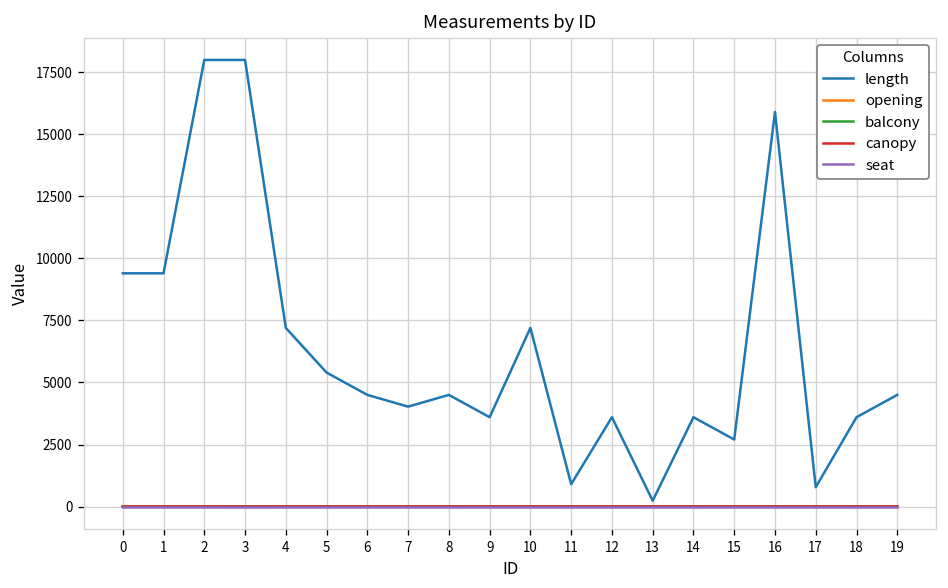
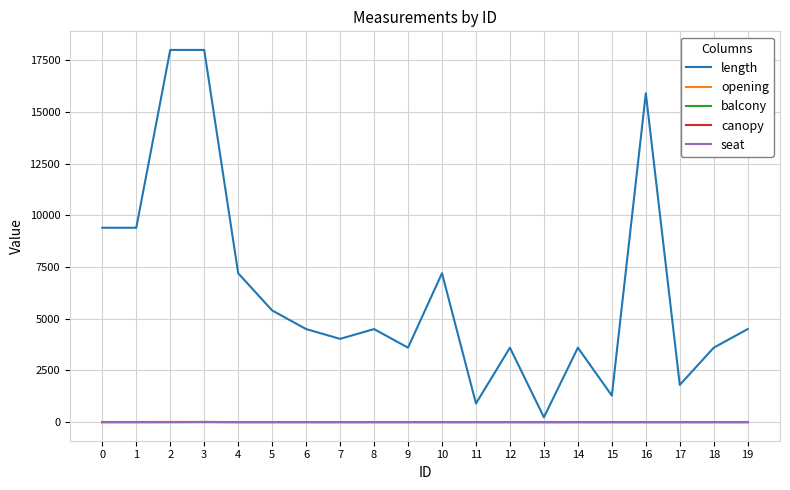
length, 15: 2700 -> 1300
length, 17: 800 -> 1800
